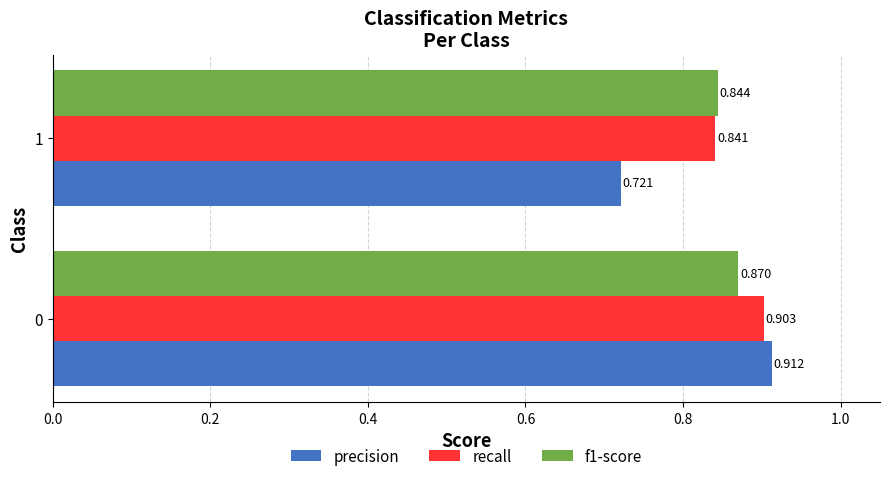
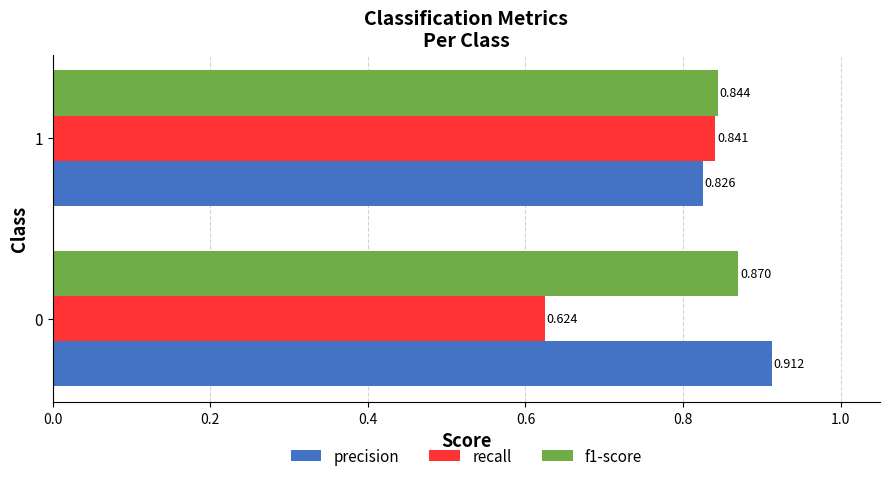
precision, 1: 0.721 -> 0.826
recall, 0: 0.903 -> 0.624
